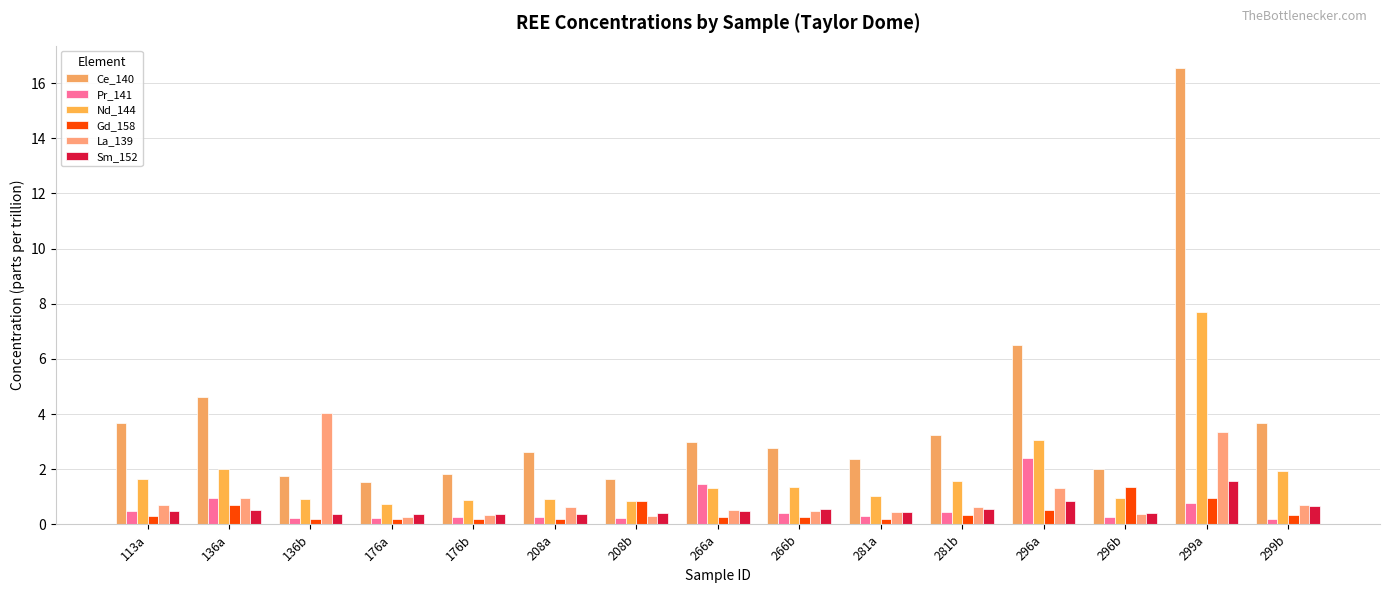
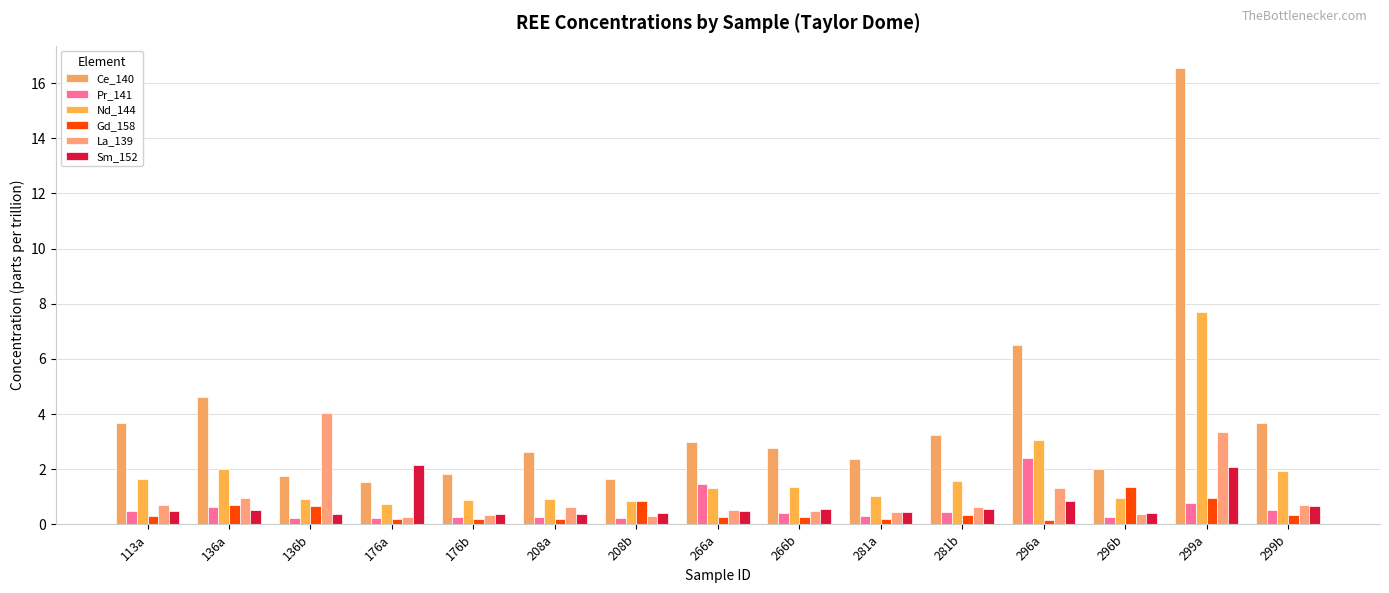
Pr_141, 136a: 0.9 -> 0.6
Gd_158, 136b: 0.2 -> 0.7
Sm_152, 176a: 0.4 -> 2.1
Gd_158, 296a: 0.5 -> 0.2
Sm_152, 299a: 1.6 -> 2.1
Pr_141, 299b: 0.2 -> 0.5
